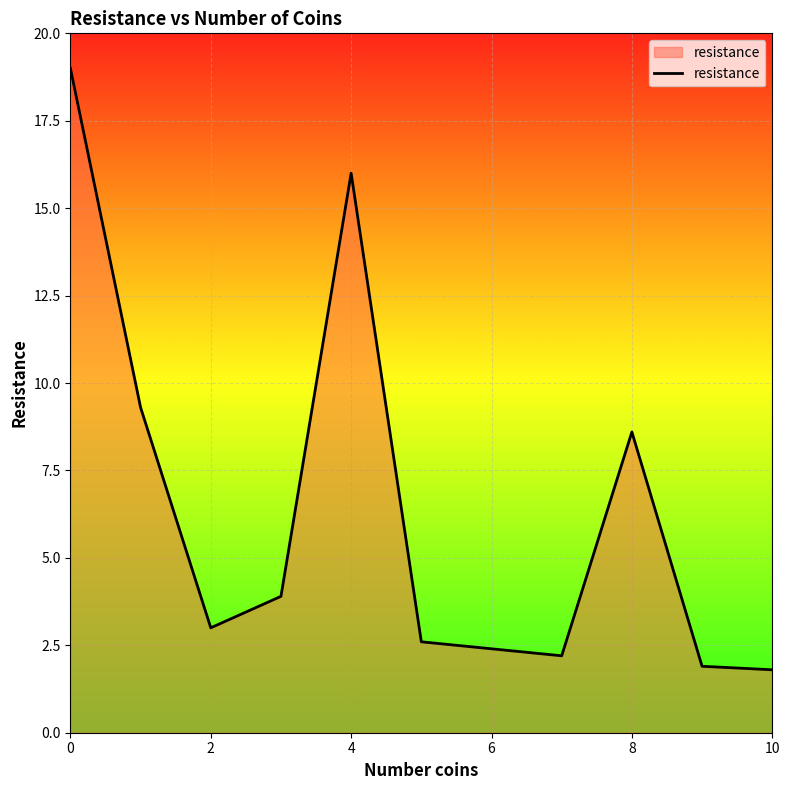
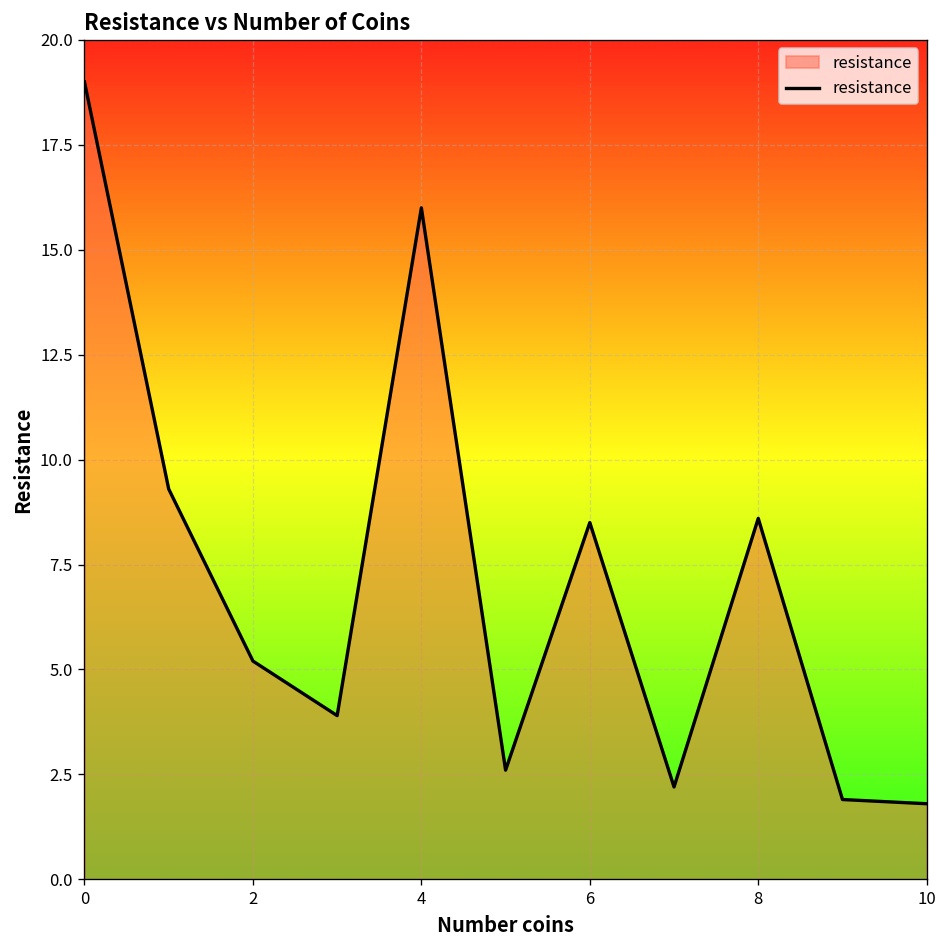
2: 3.0 -> 5.2
6: 2.4 -> 8.5
